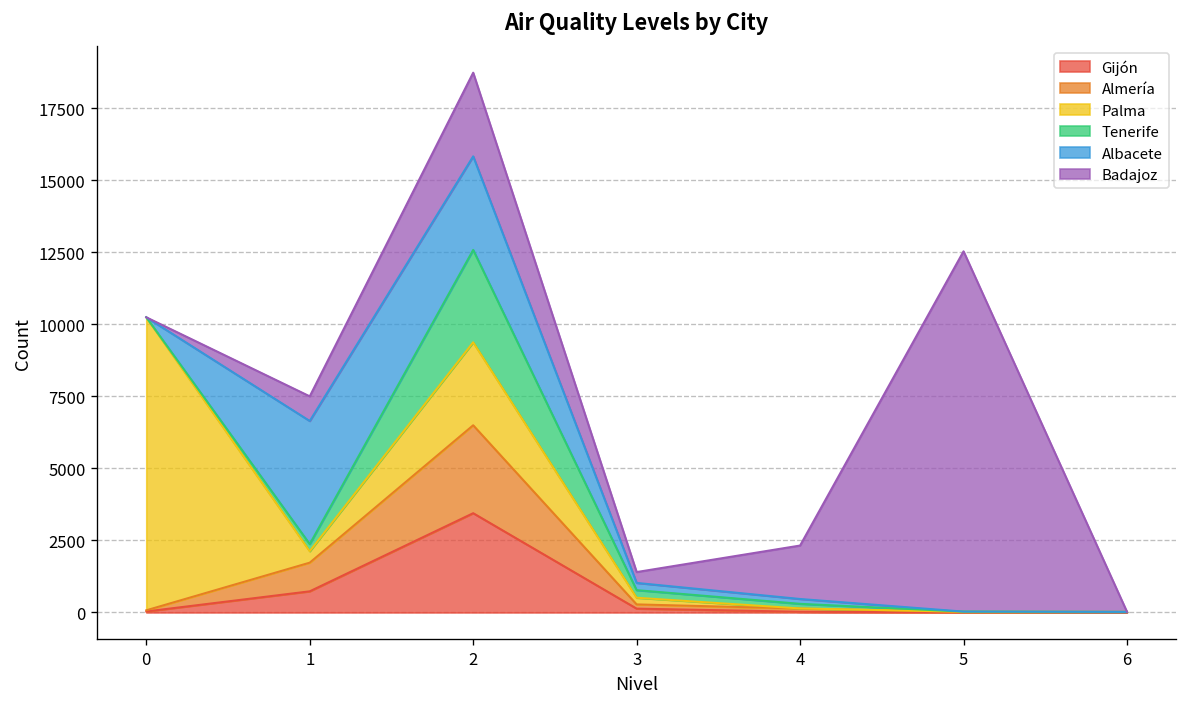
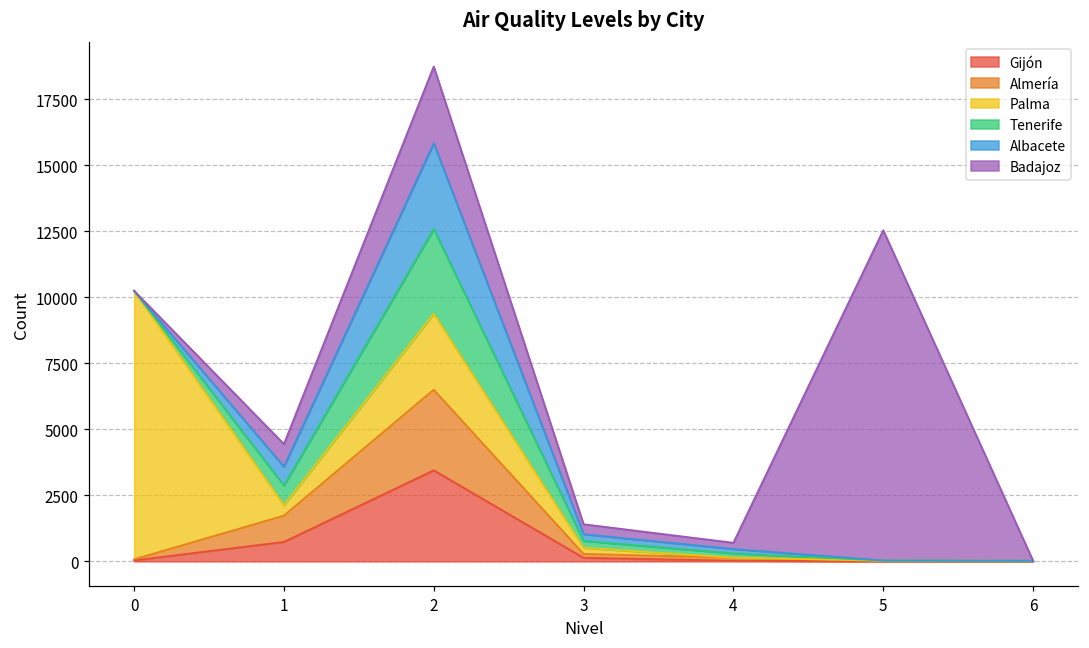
Tenerife, 1: 200 -> 700
Albacete, 1: 4300 -> 700
Badajoz, 4: 1900 -> 200
